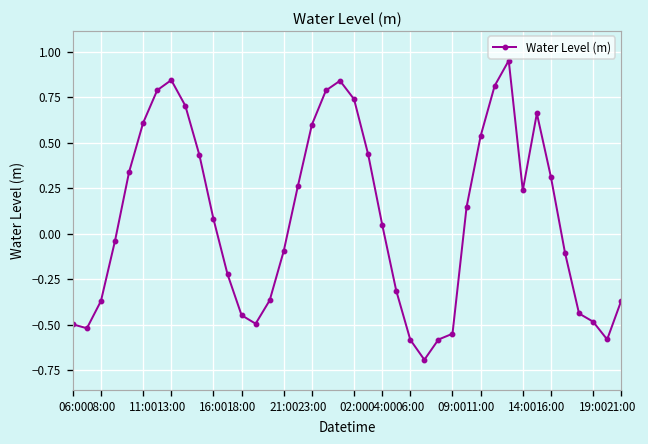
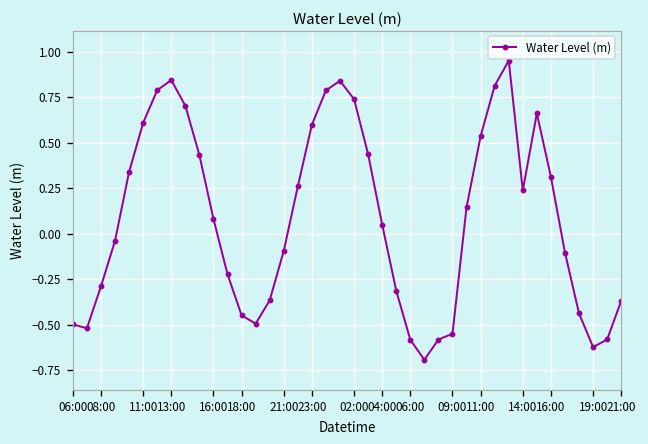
08:00: -0.37 -> -0.29
19:00: -0.48 -> -0.62
